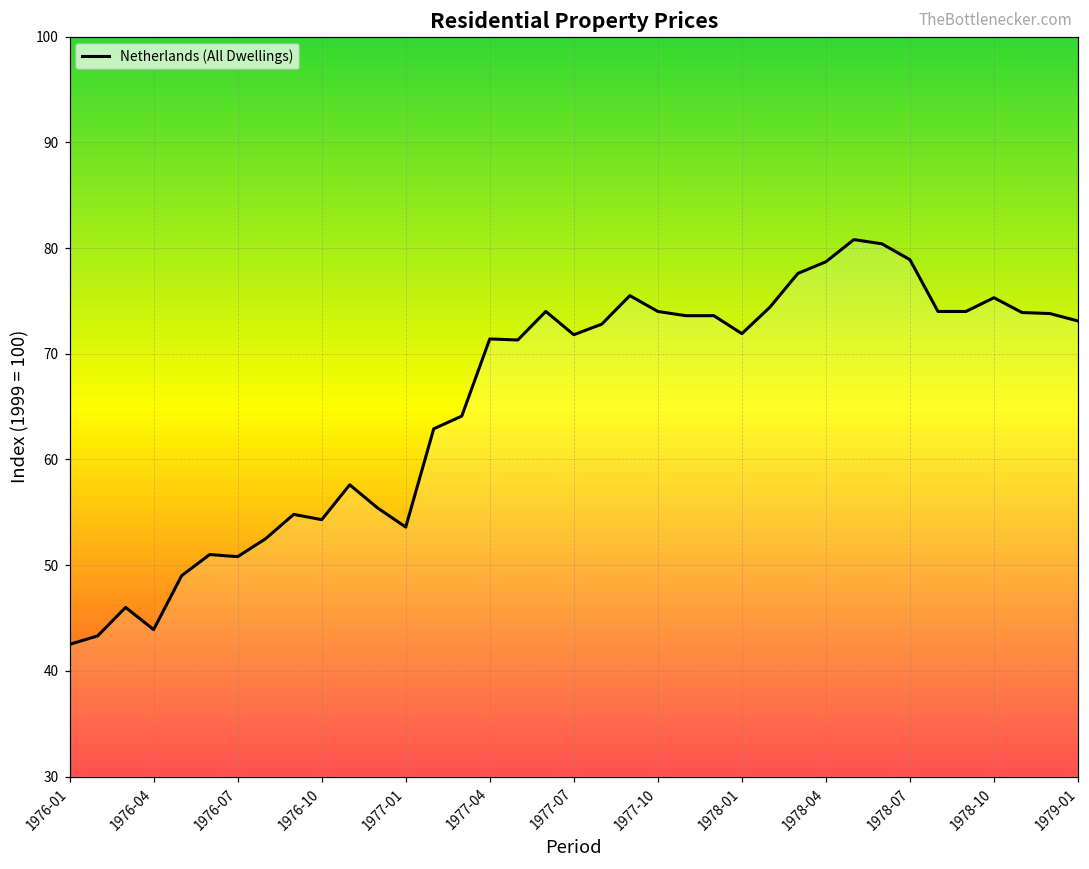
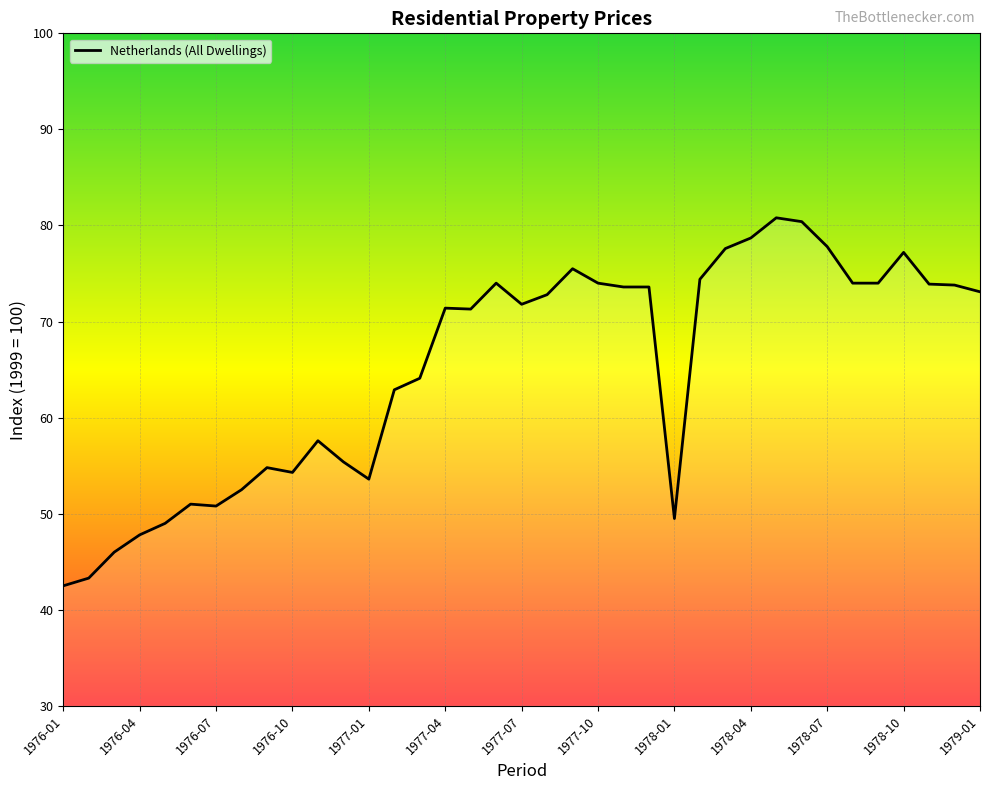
1976-04: 44 -> 48
1978-01: 72 -> 50
1978-07: 79 -> 78
1978-10: 75 -> 77
